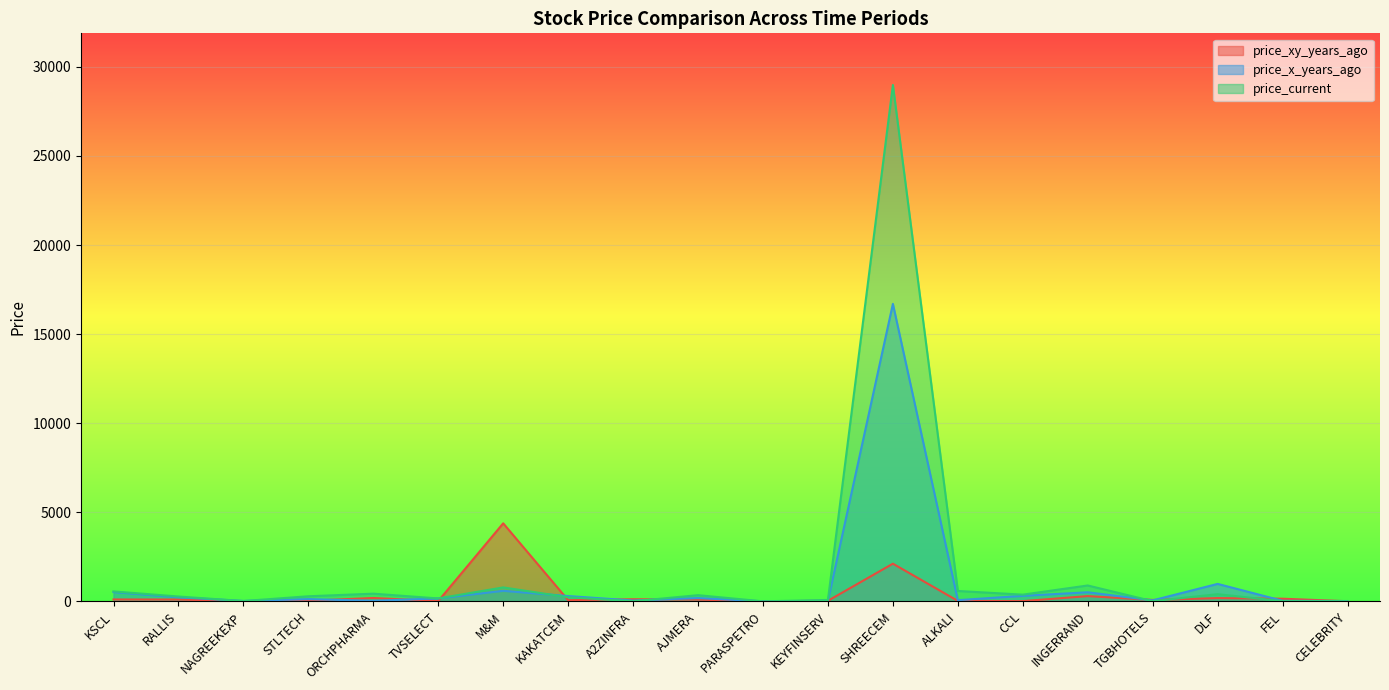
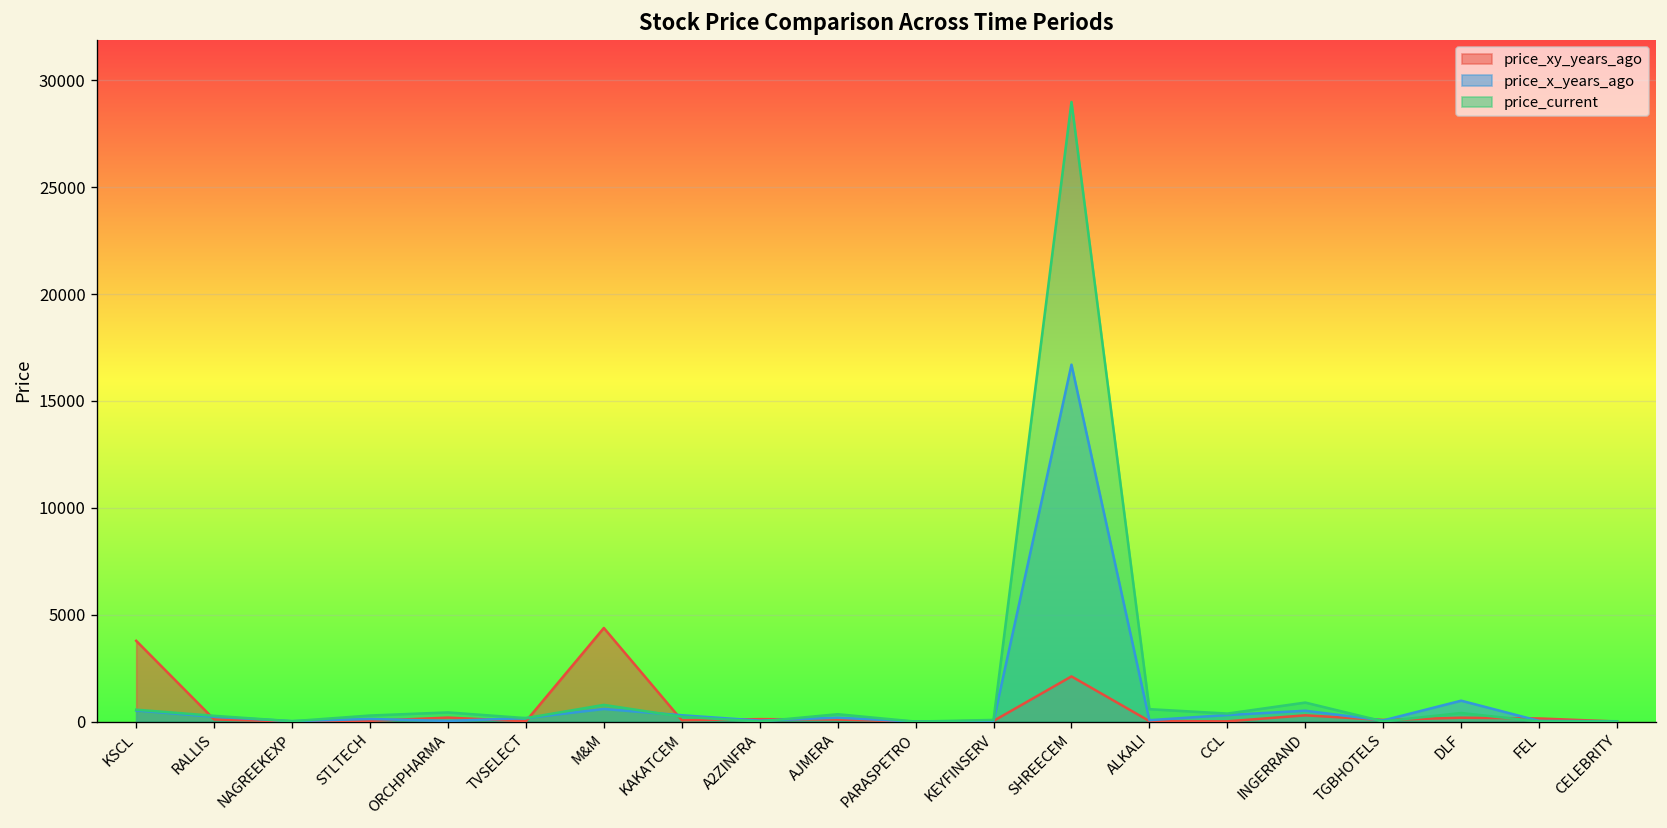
price_xy_years_ago, KSCL: 100 -> 3800
